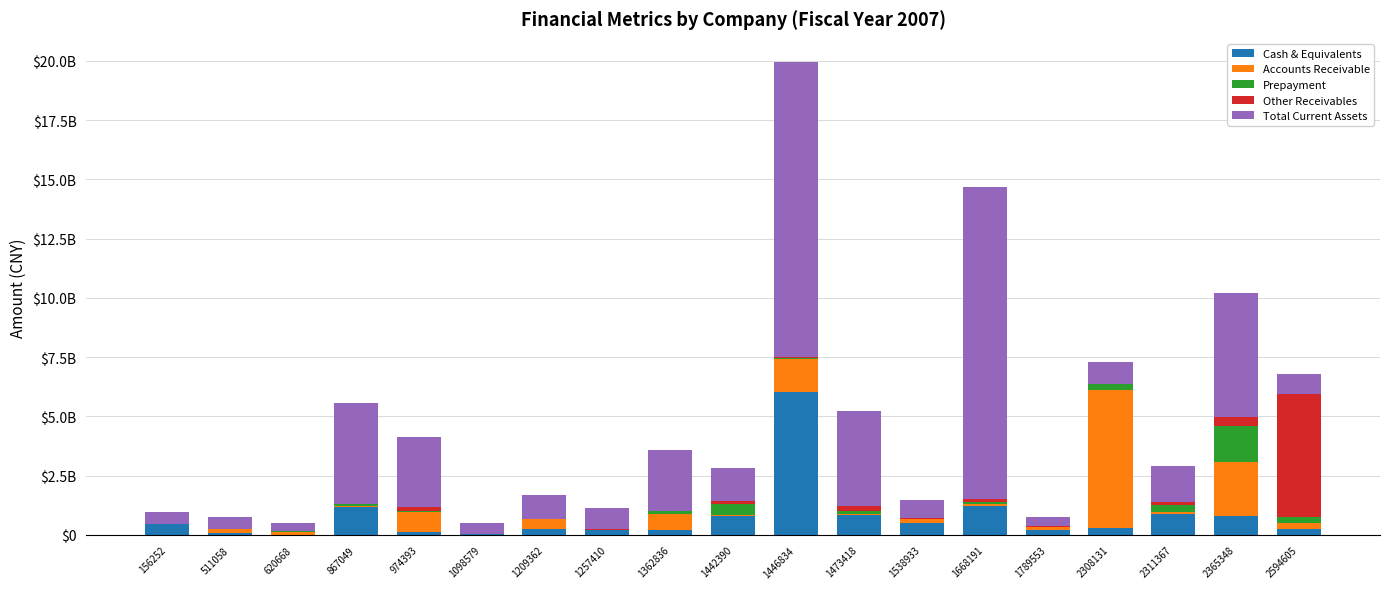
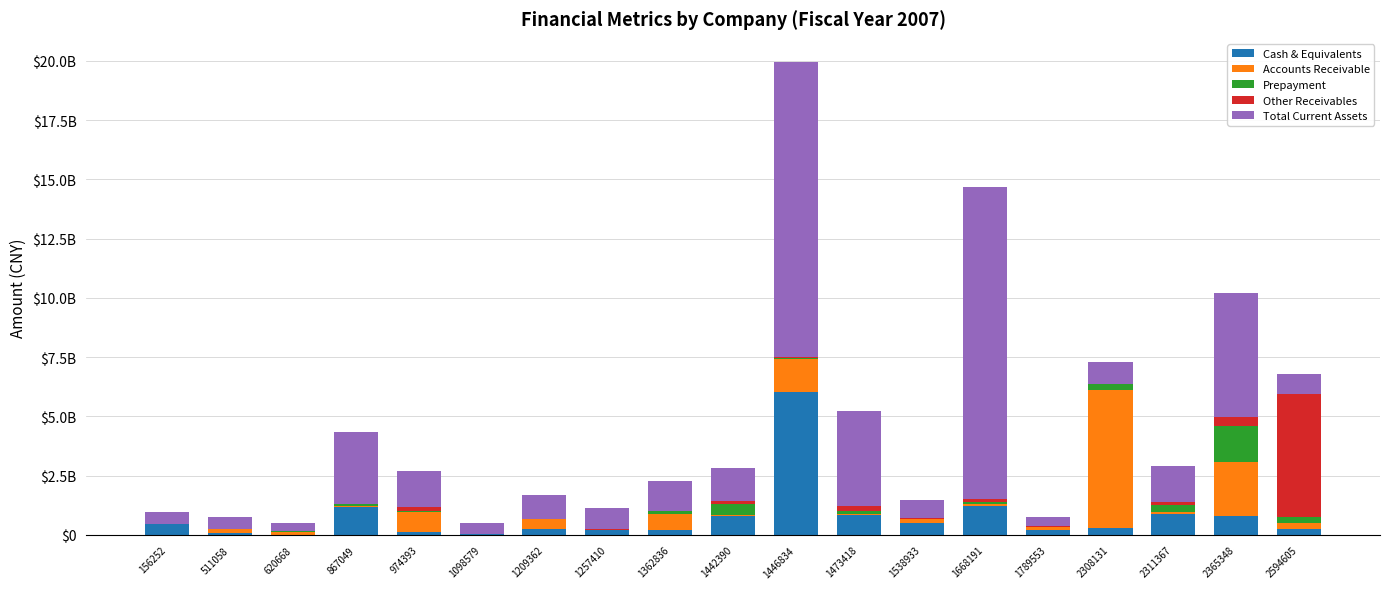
Total Current Assets, 867049: $4300000000 -> $3000000000
Total Current Assets, 974393: $3000000000 -> $1500000000
Total Current Assets, 1362836: $2600000000 -> $1300000000
